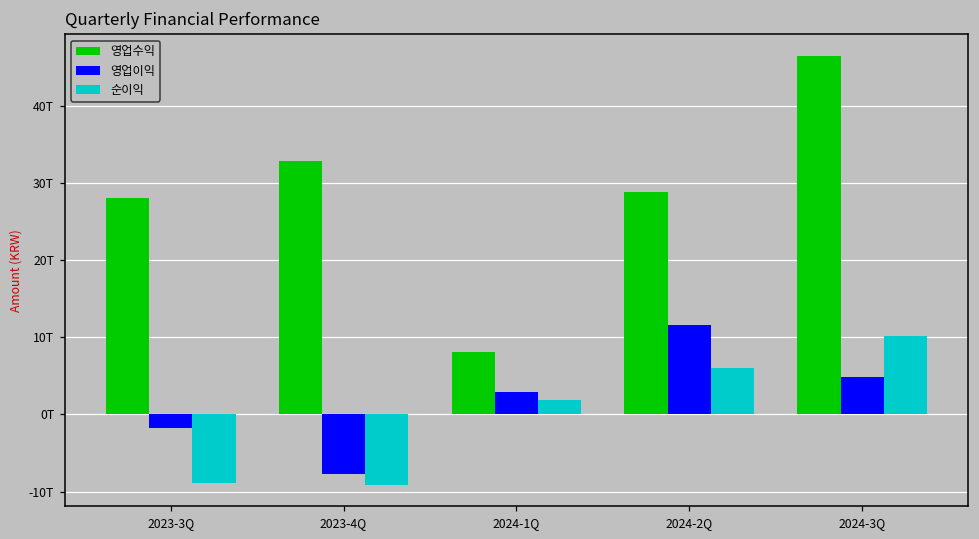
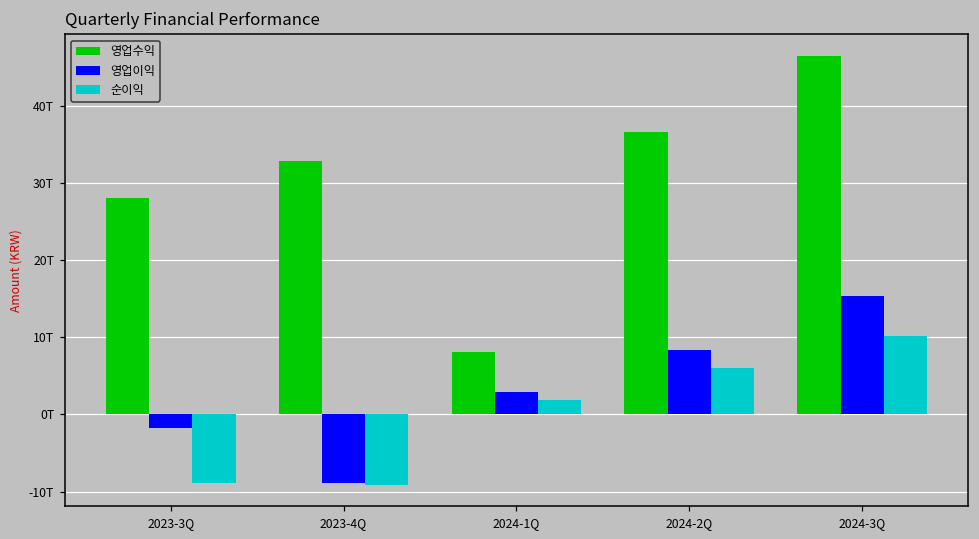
영업이익, 2023-4Q: -8T -> -9T
영업수익, 2024-2Q: 29T -> 37T
영업이익, 2024-2Q: 12T -> 8T
영업이익, 2024-3Q: 5T -> 15T
